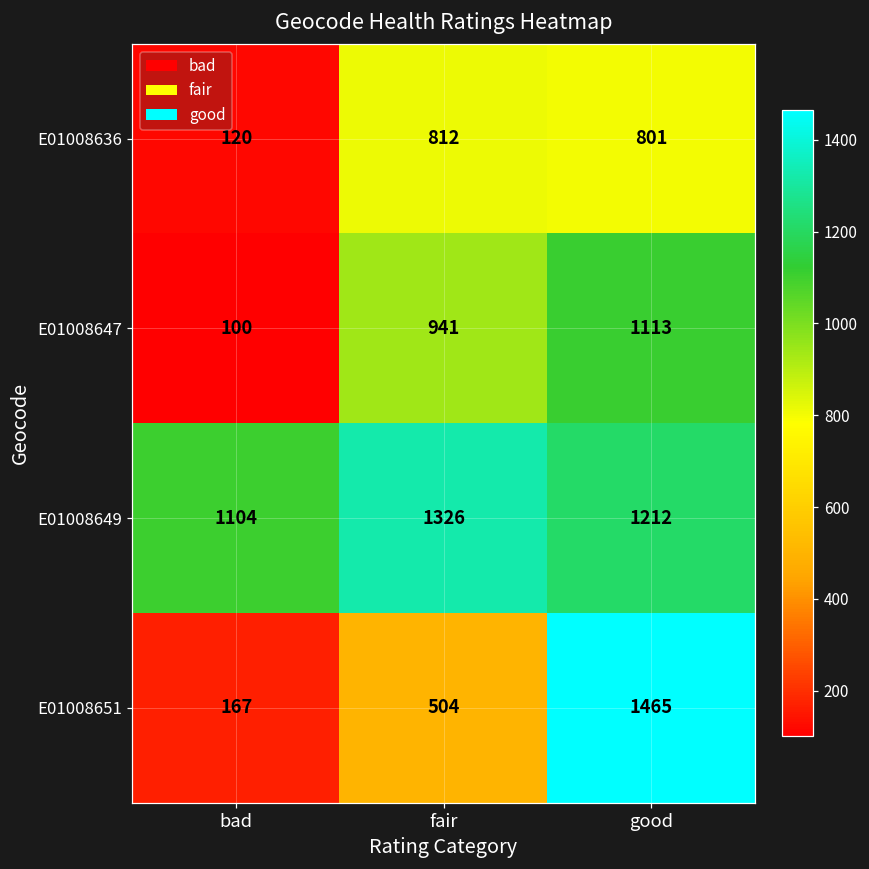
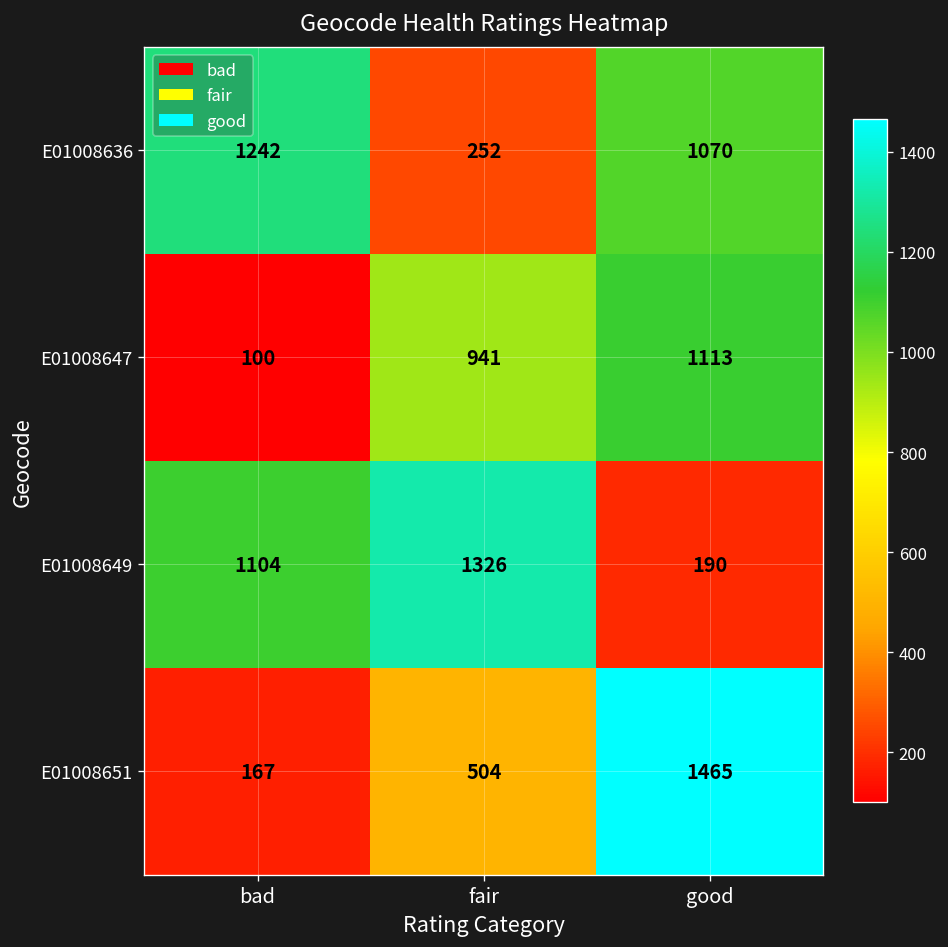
E01008636, bad: 120 -> 1242
E01008636, fair: 812 -> 252
E01008636, good: 801 -> 1070
E01008649, good: 1212 -> 190
